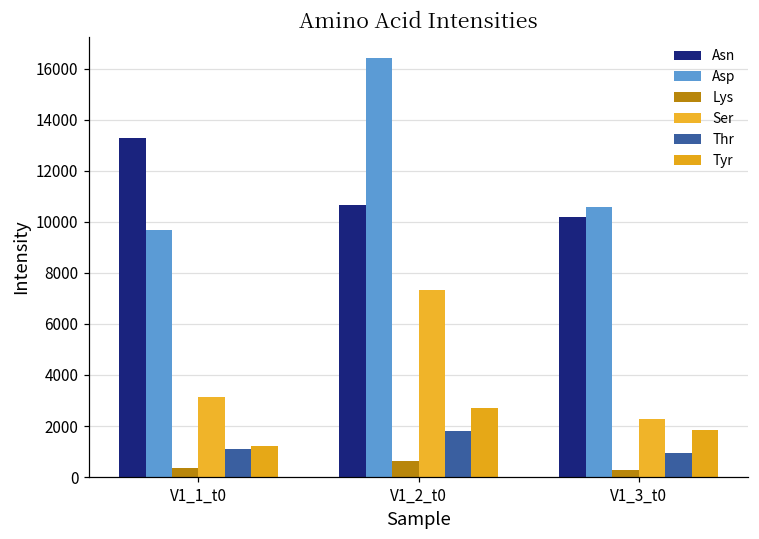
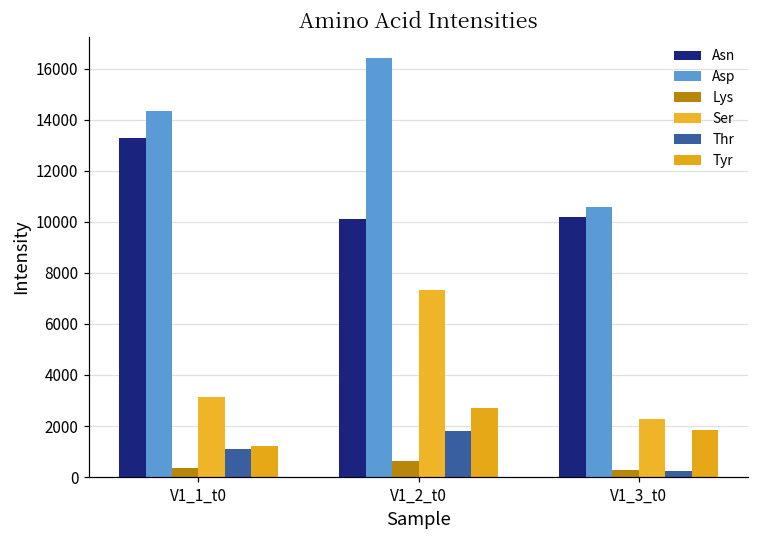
Asp, V1_1_t0: 9700 -> 14400
Asn, V1_2_t0: 10700 -> 10100
Thr, V1_3_t0: 1000 -> 200
